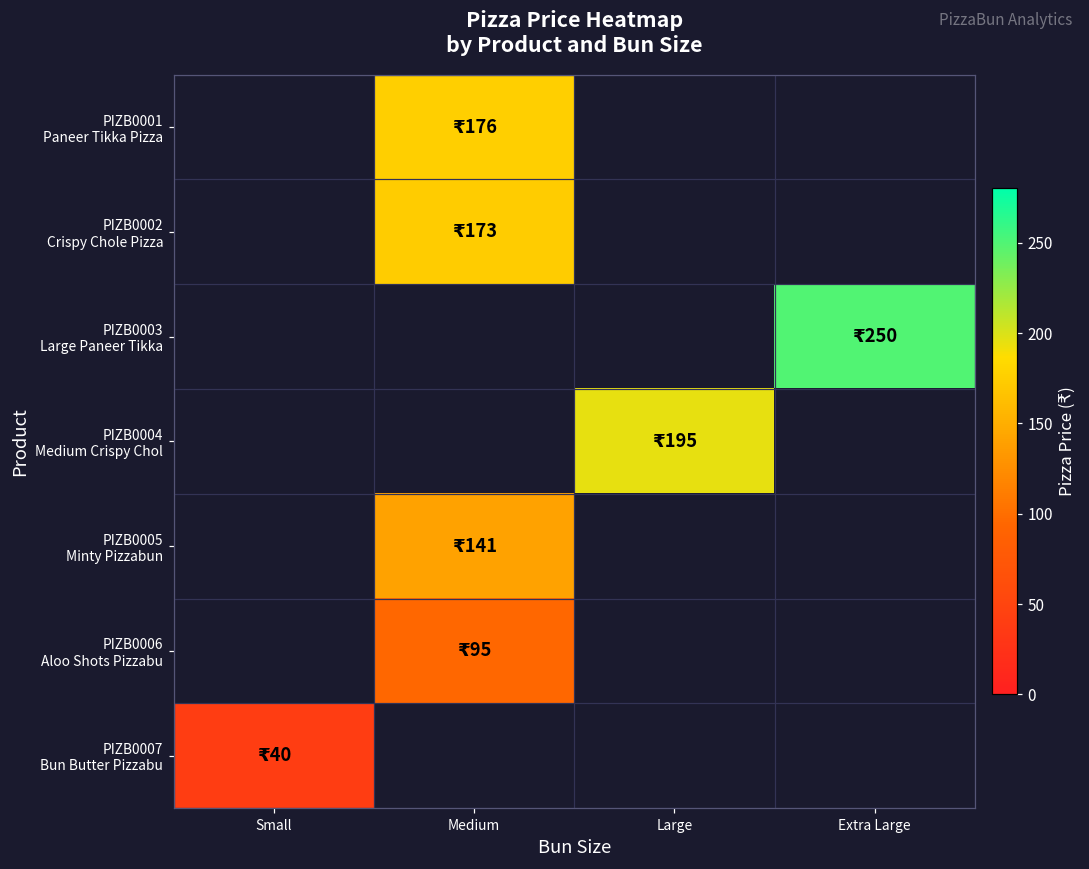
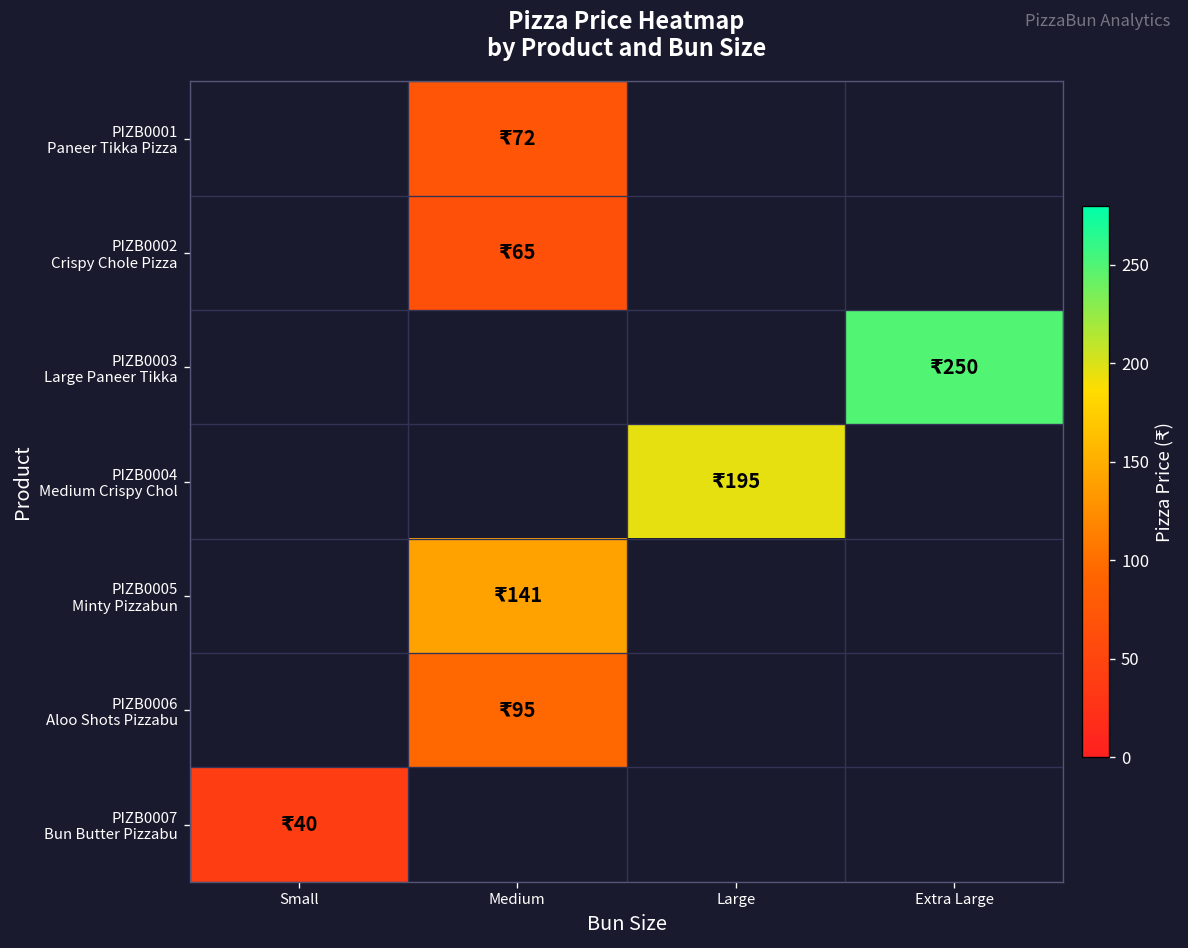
PIZB0001 Paneer Tikka Pizza, Medium: 176 -> 72
PIZB0002 Crispy Chole Pizza, Medium: 173 -> 65
